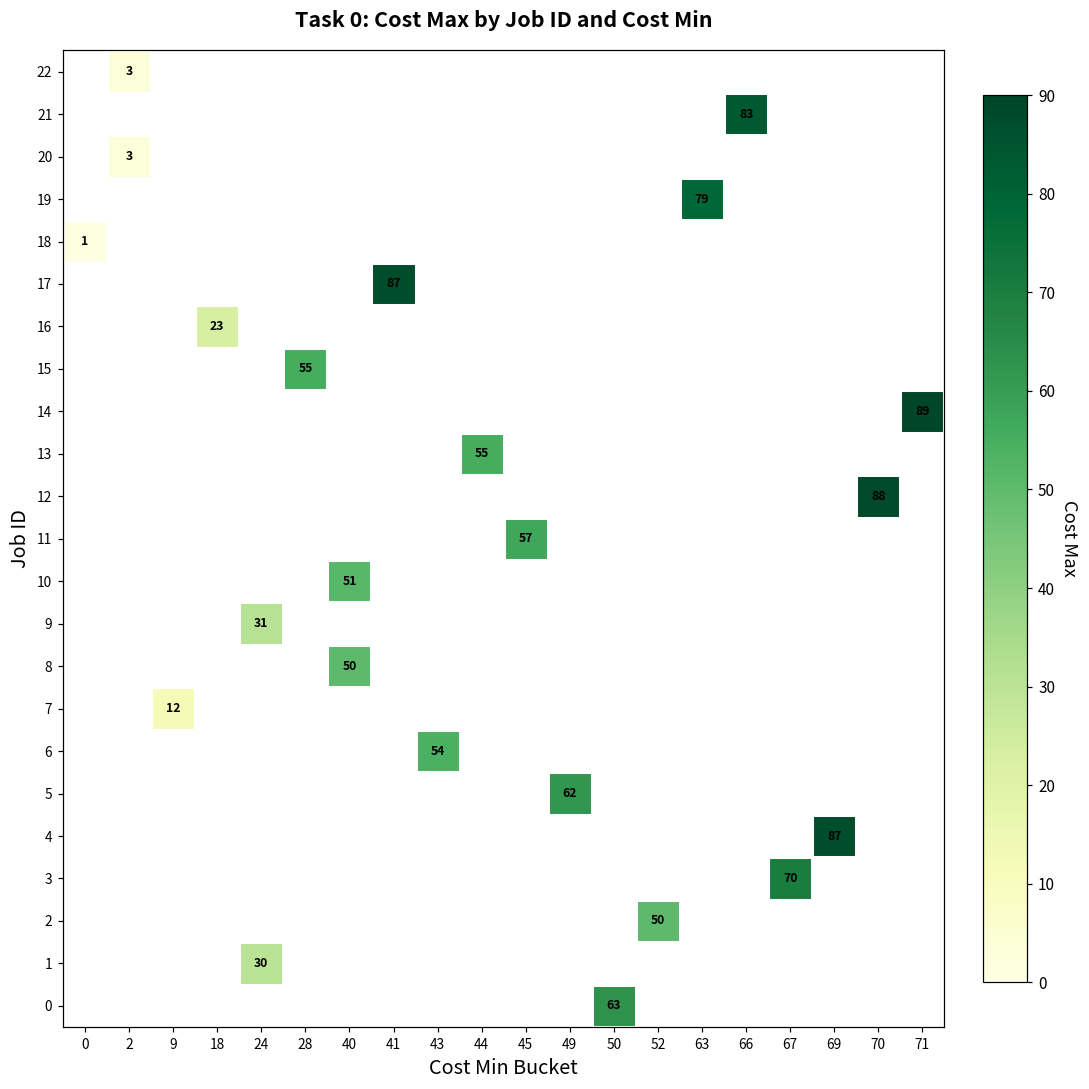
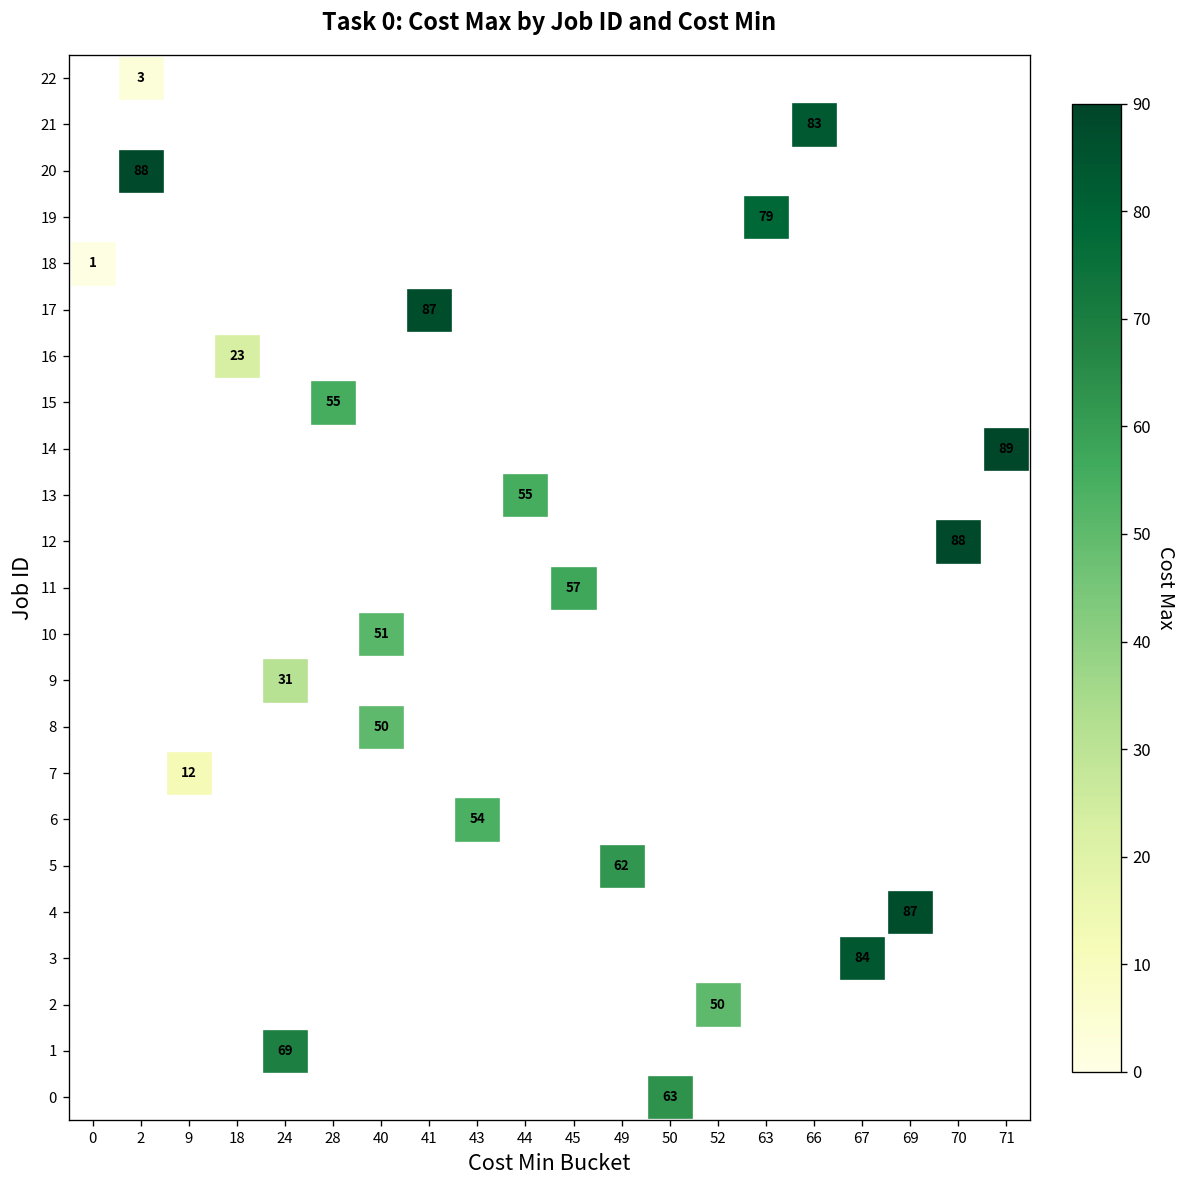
20, 2: 3 -> 88
3, 67: 70 -> 84
1, 24: 30 -> 69
